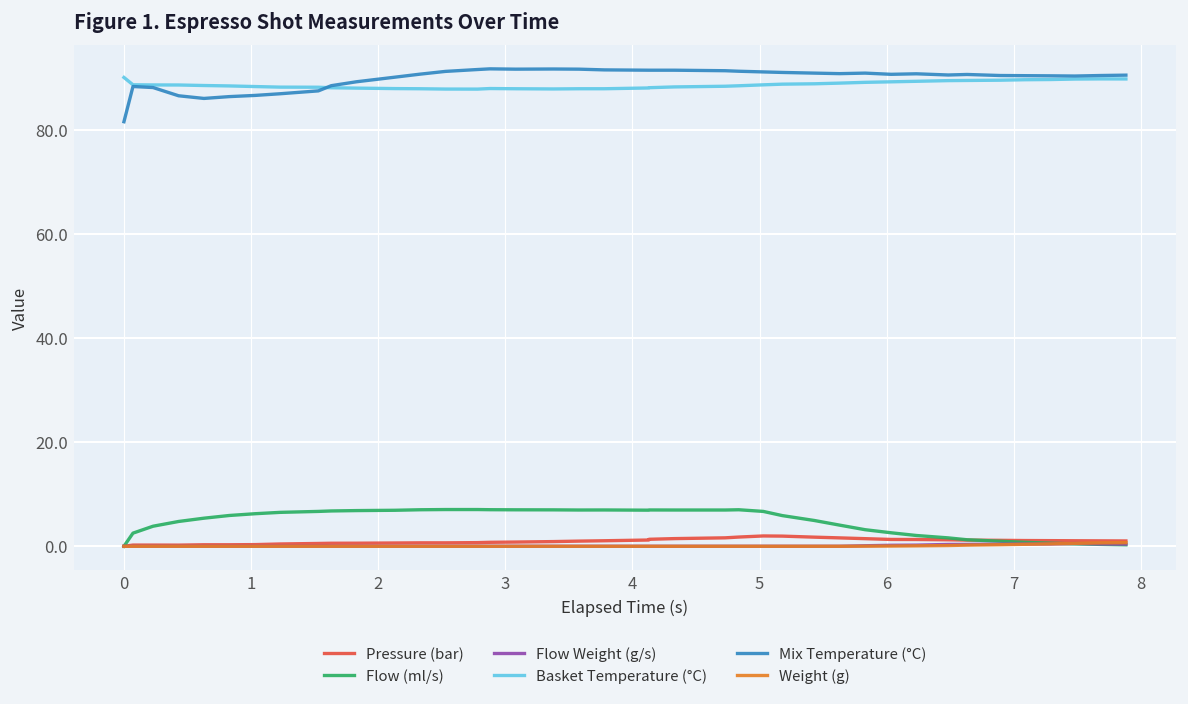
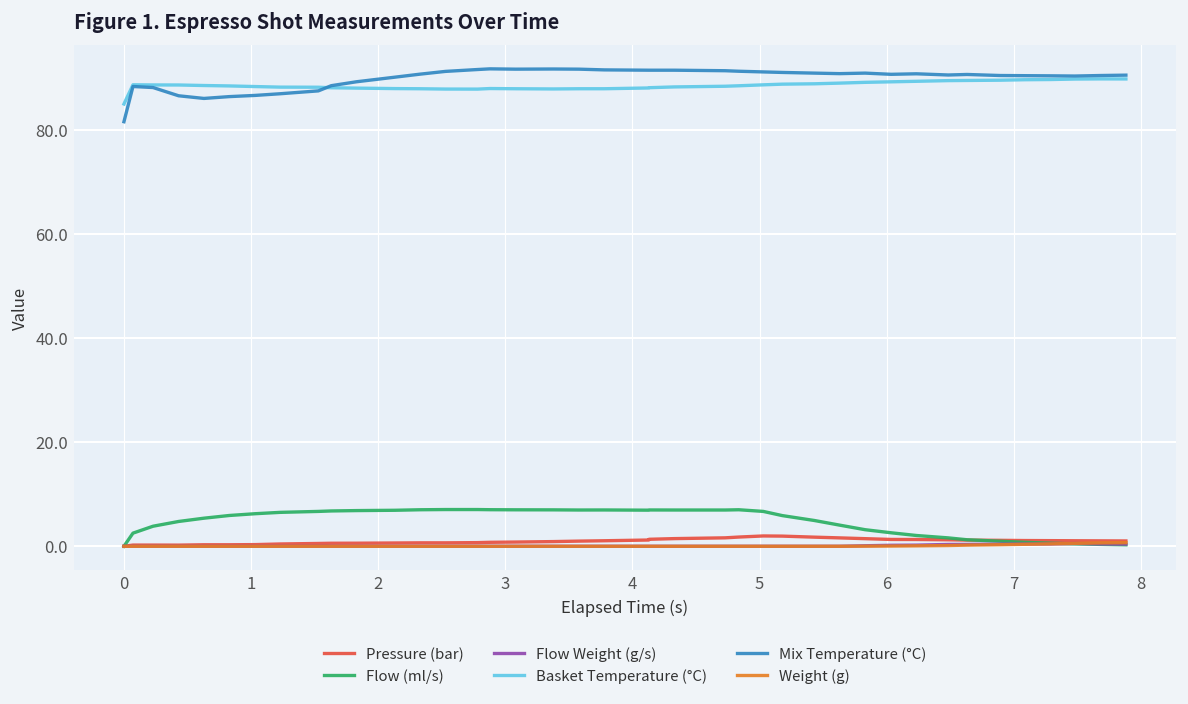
Basket Temperature (°C), 0: 90 -> 85
